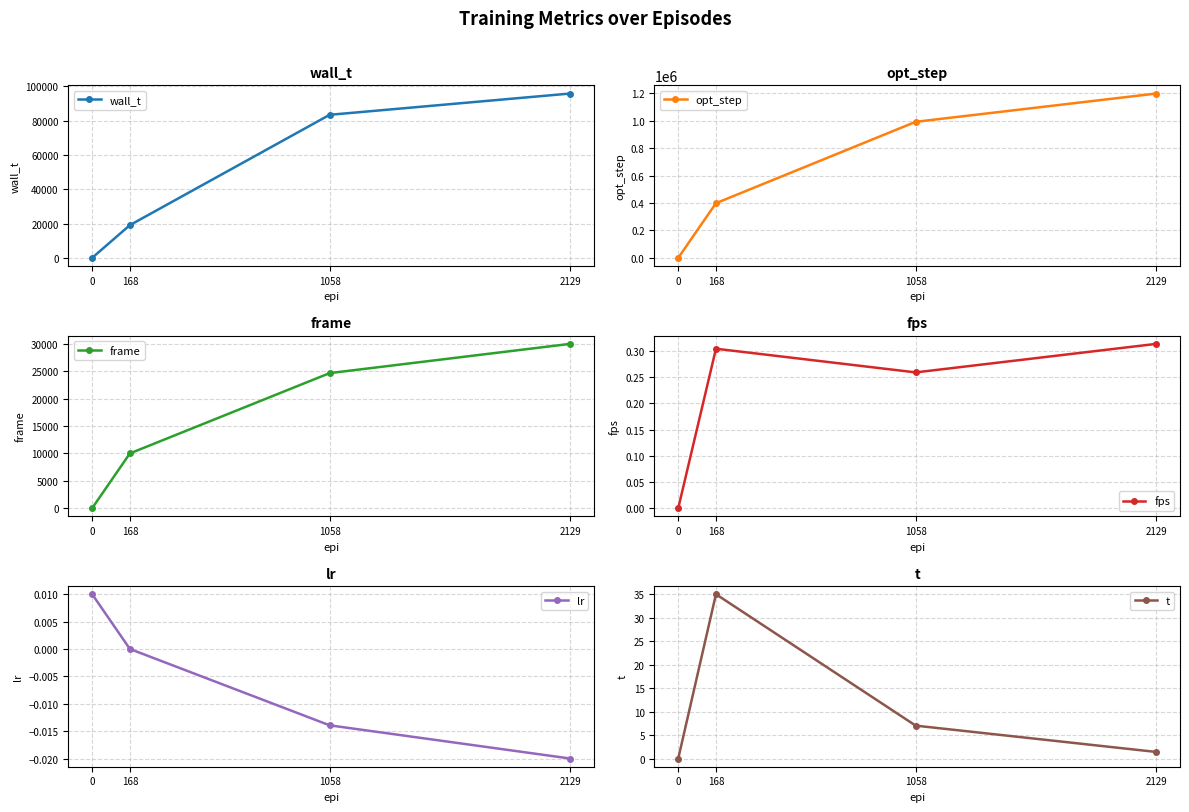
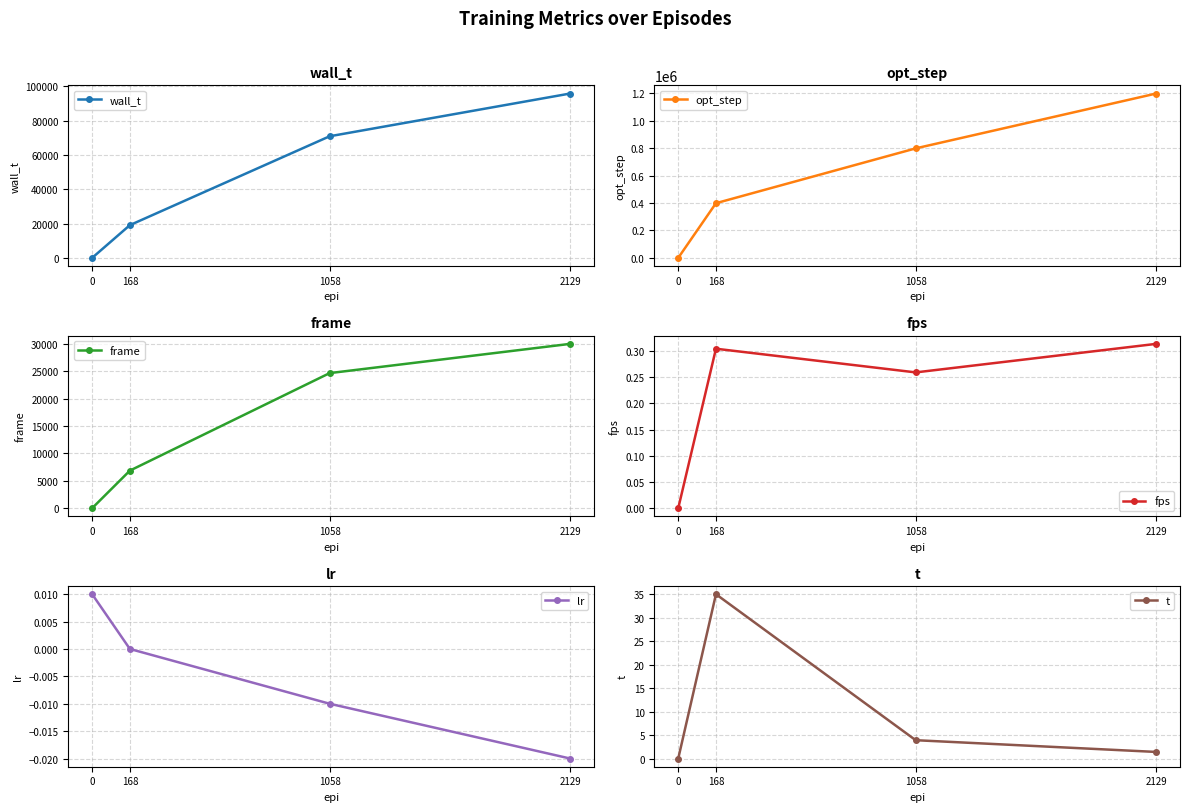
wall_t, 1058: 83000 -> 71000
opt_step, 1058: 990000 -> 800000
frame, 168: 10000 -> 7000
lr, 1058: -0.014 -> -0.010
t, 1058: 7 -> 4
